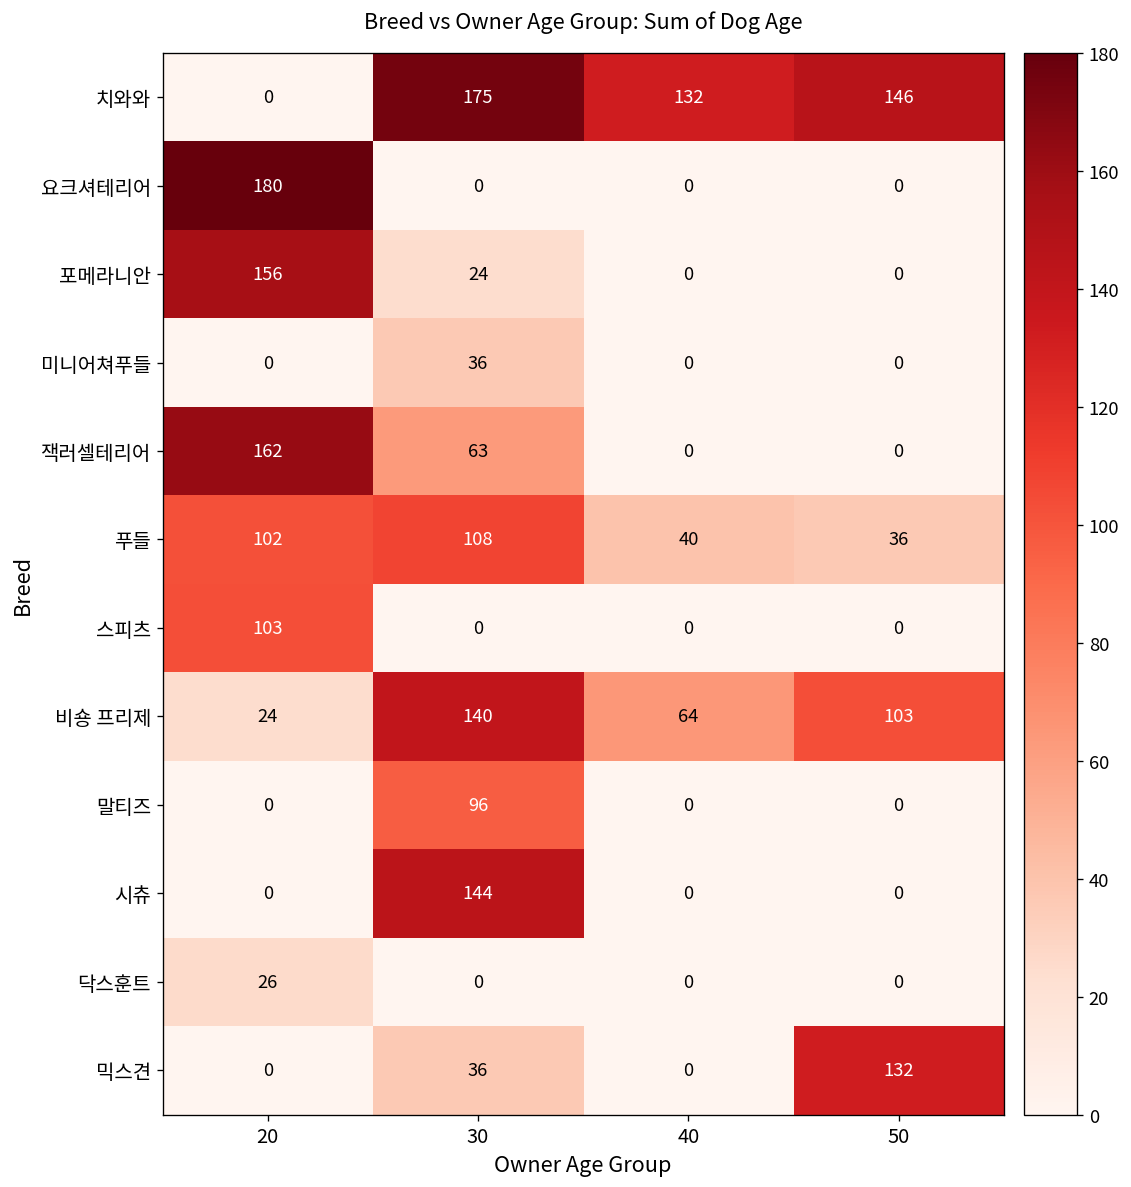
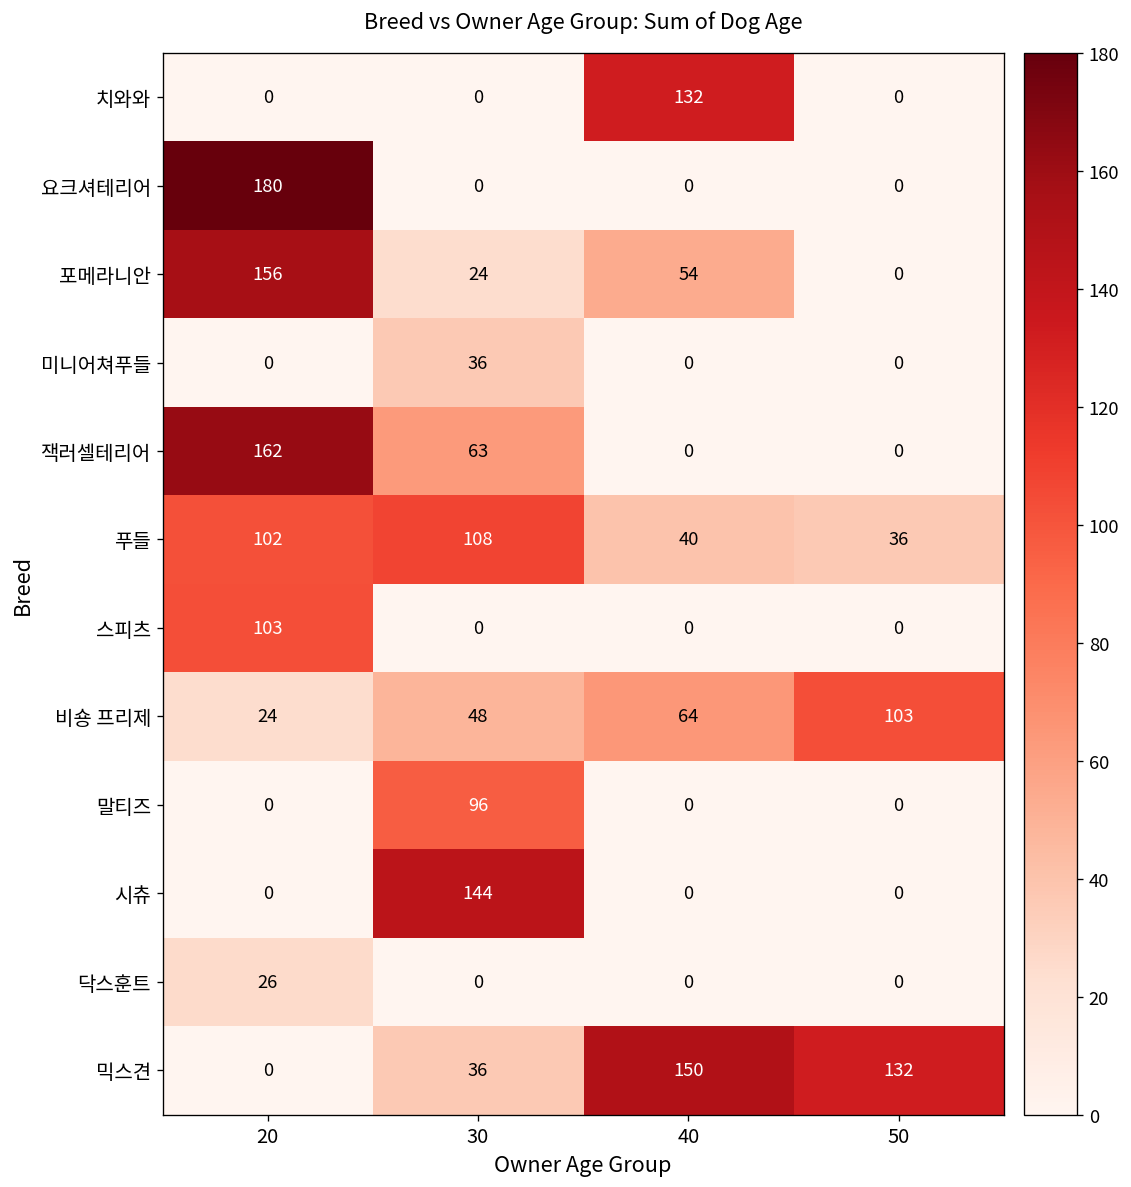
치와와, 30: 175 -> 0
치와와, 50: 146 -> 0
포메라니안, 40: 0 -> 54
비숑 프리제, 30: 140 -> 48
믹스견, 40: 0 -> 150
